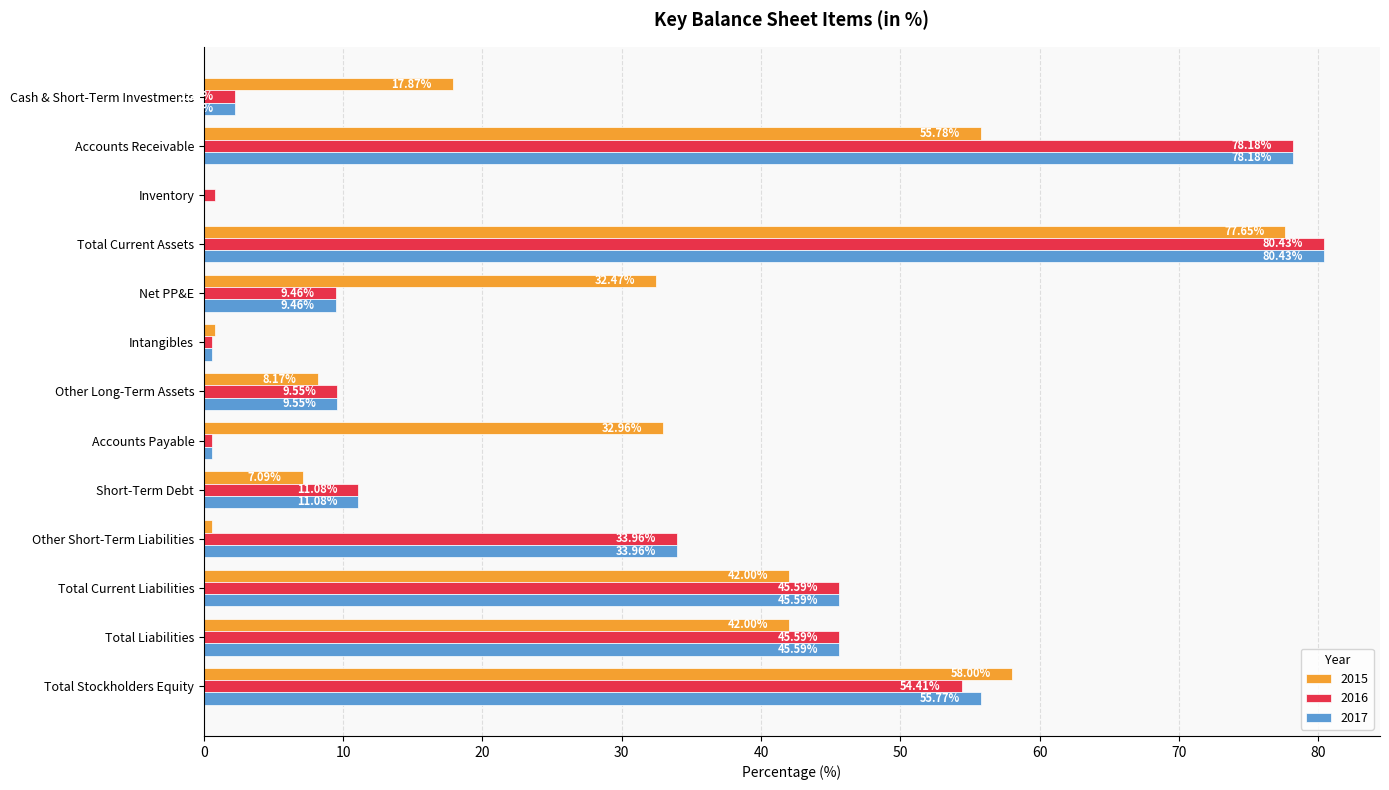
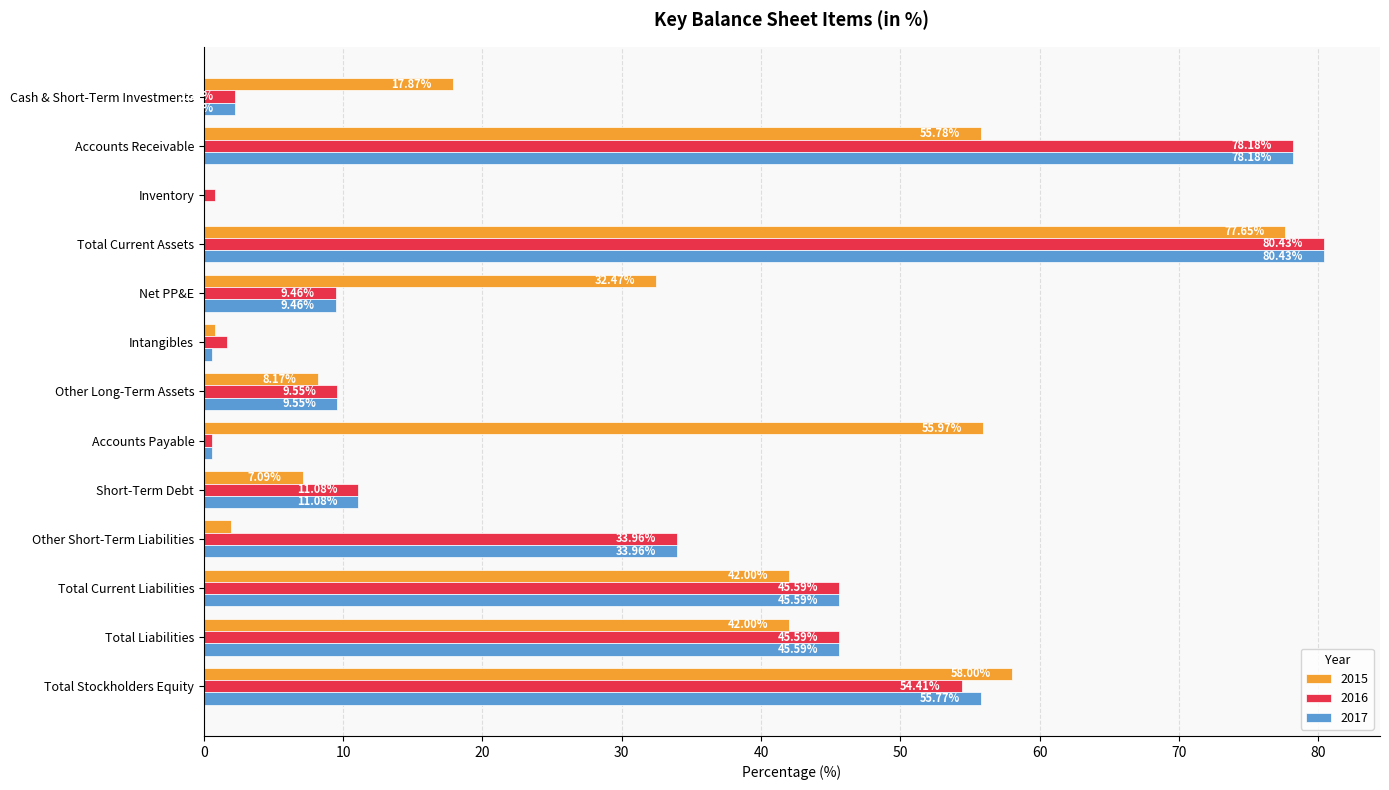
2016, Intangibles: 0.6 -> 1.7
2015, Accounts Payable: 32.96% -> 55.97%
2015, Other Short-Term Liabilities: 0.6 -> 2.0
